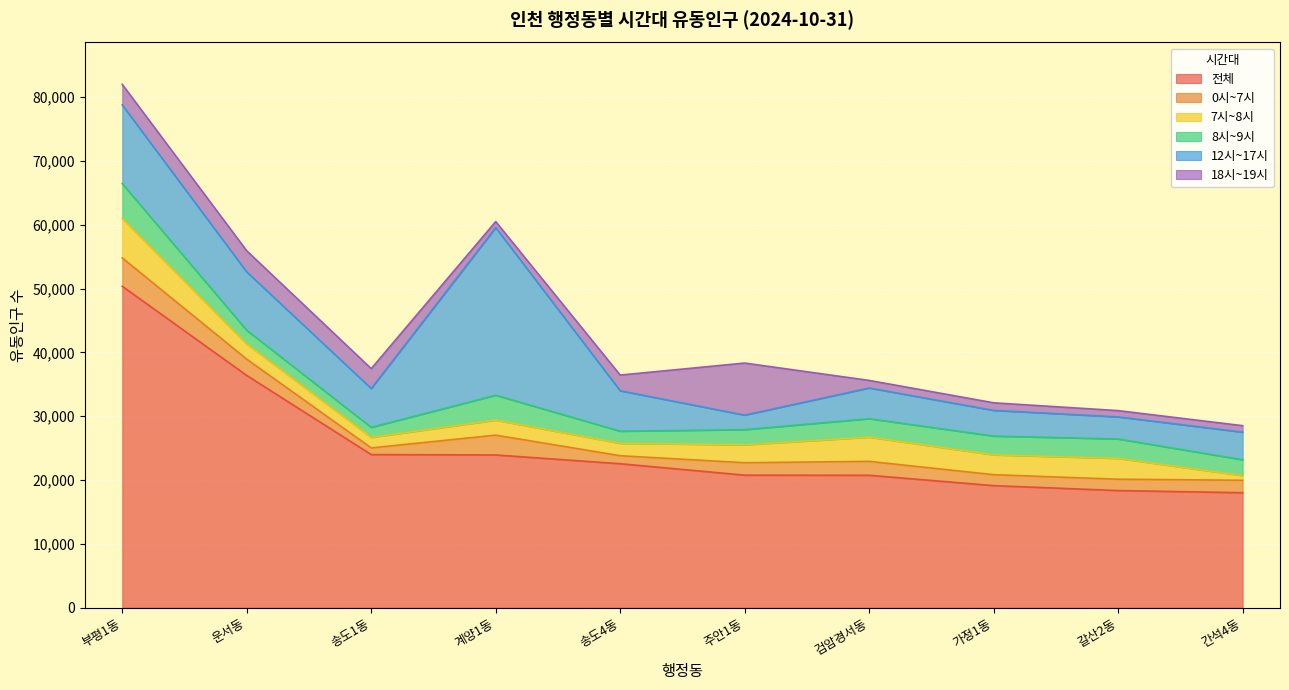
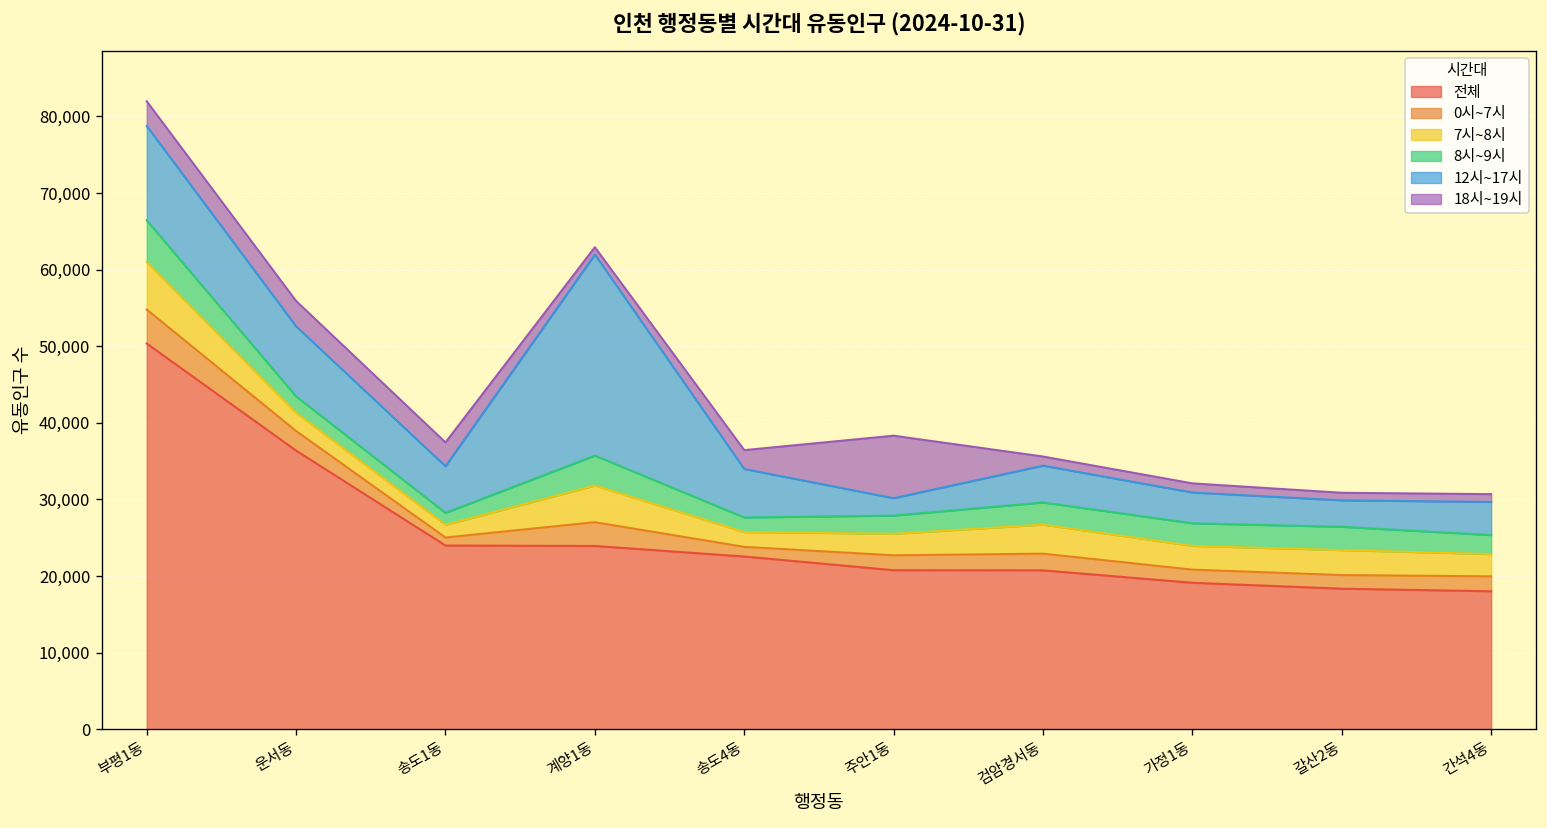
7시~8시, 계양1동: 2,000 -> 5,000
7시~8시, 간석4동: 1,000 -> 3,000
